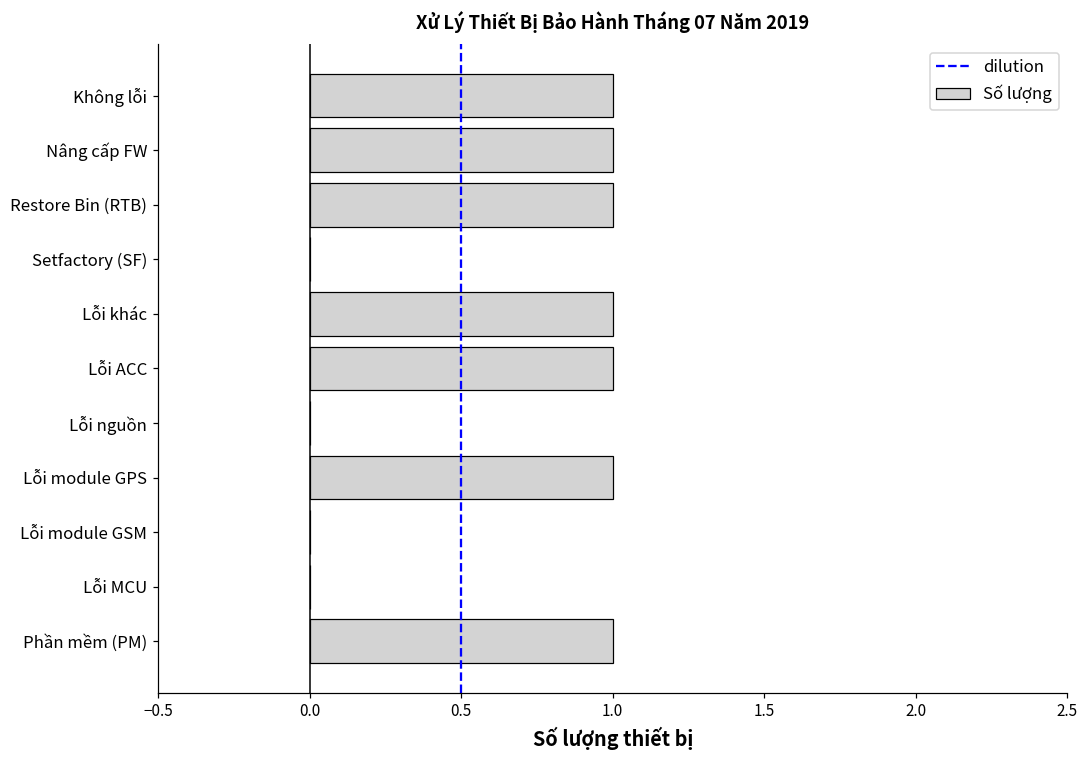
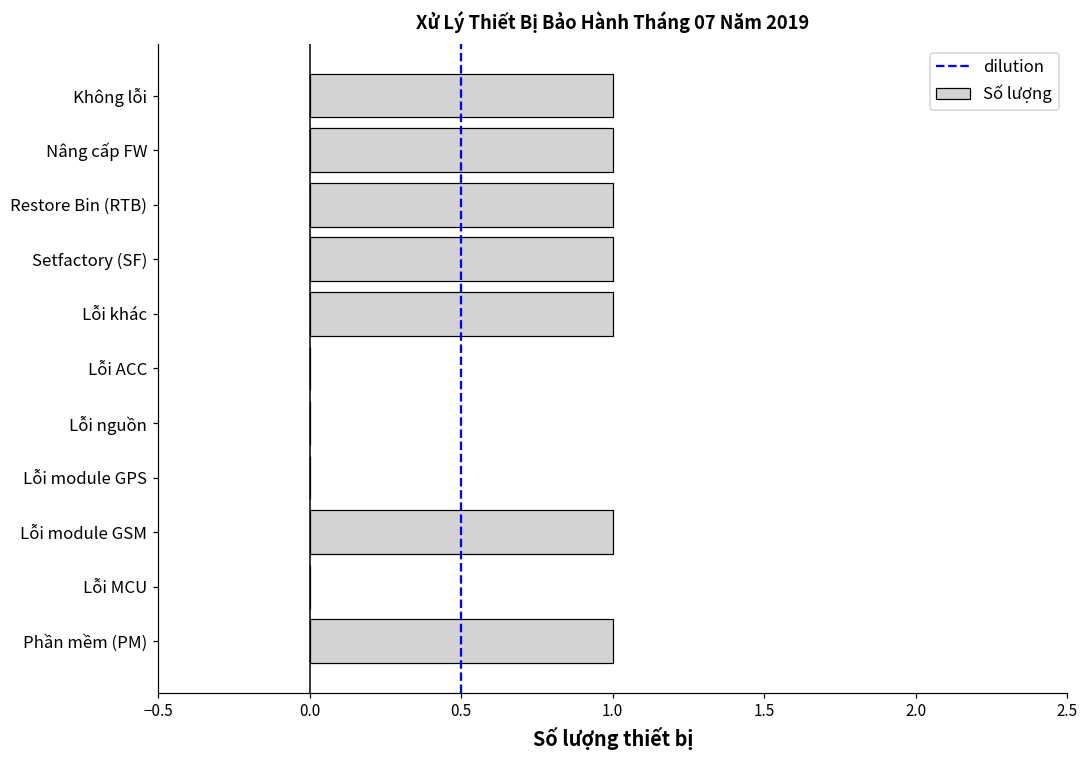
Setfactory (SF): 0 -> 1
Lỗi ACC: 1 -> 0
Lỗi module GPS: 1 -> 0
Lỗi module GSM: 0 -> 1
